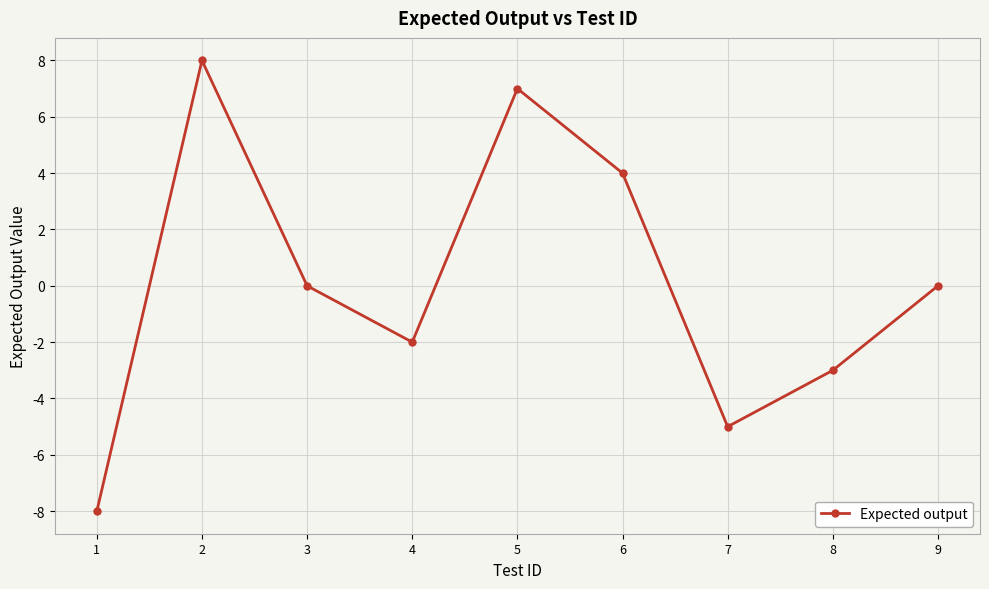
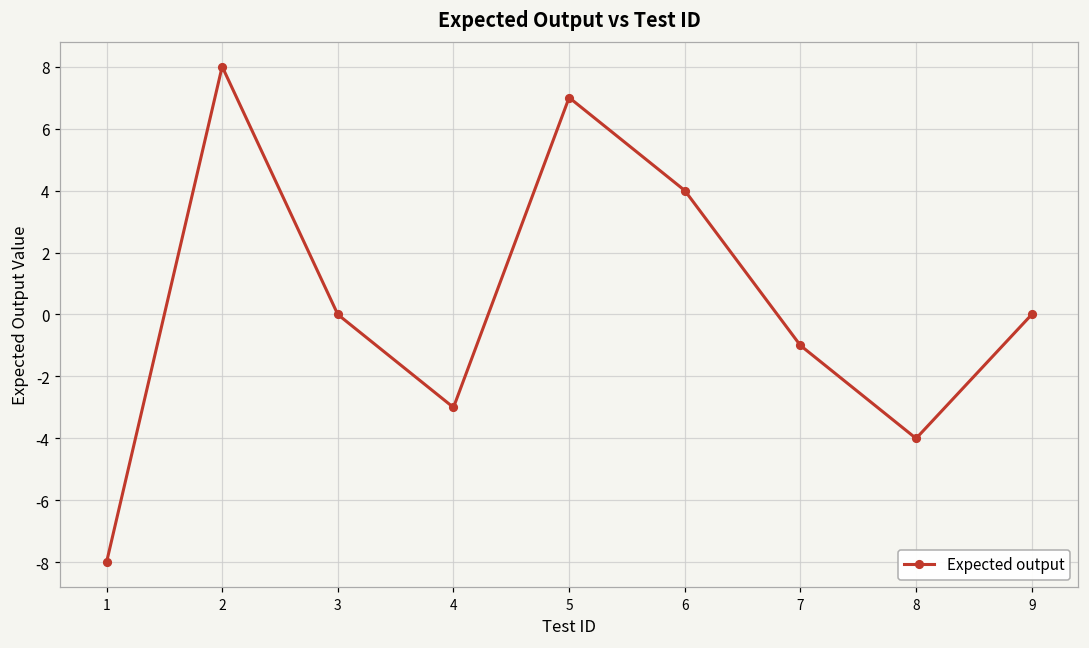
4: -2 -> -3
7: -5 -> -1
8: -3 -> -4
